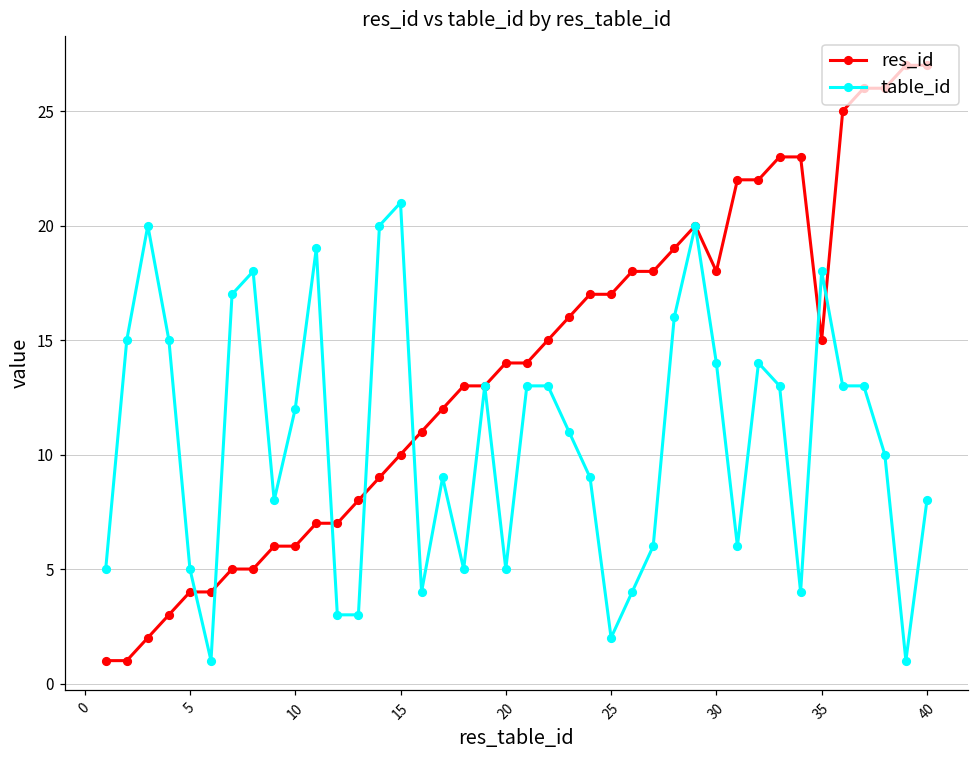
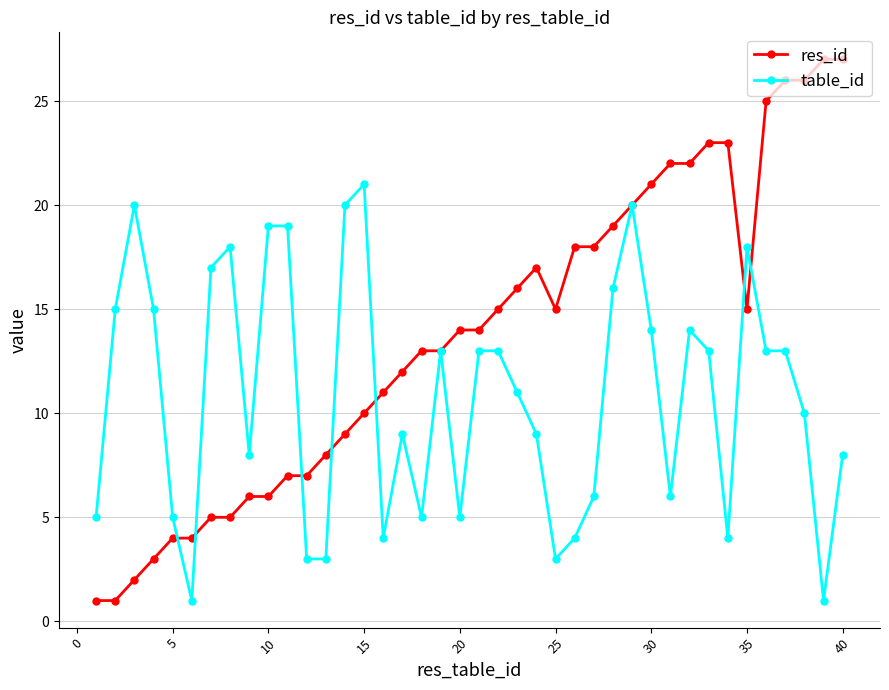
table_id, 10: 12 -> 19
res_id, 25: 17 -> 15
table_id, 25: 2 -> 3
res_id, 30: 18 -> 21
